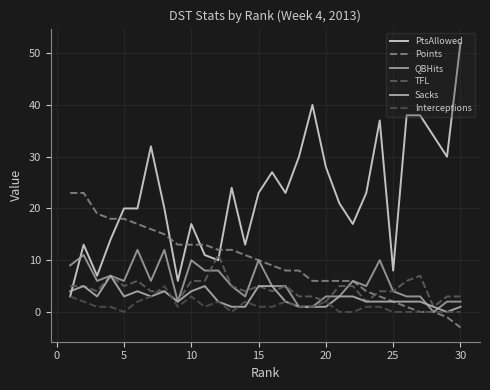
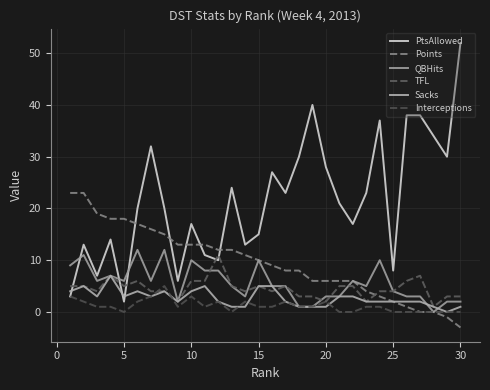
PtsAllowed, 5: 20 -> 2
PtsAllowed, 15: 23 -> 15
